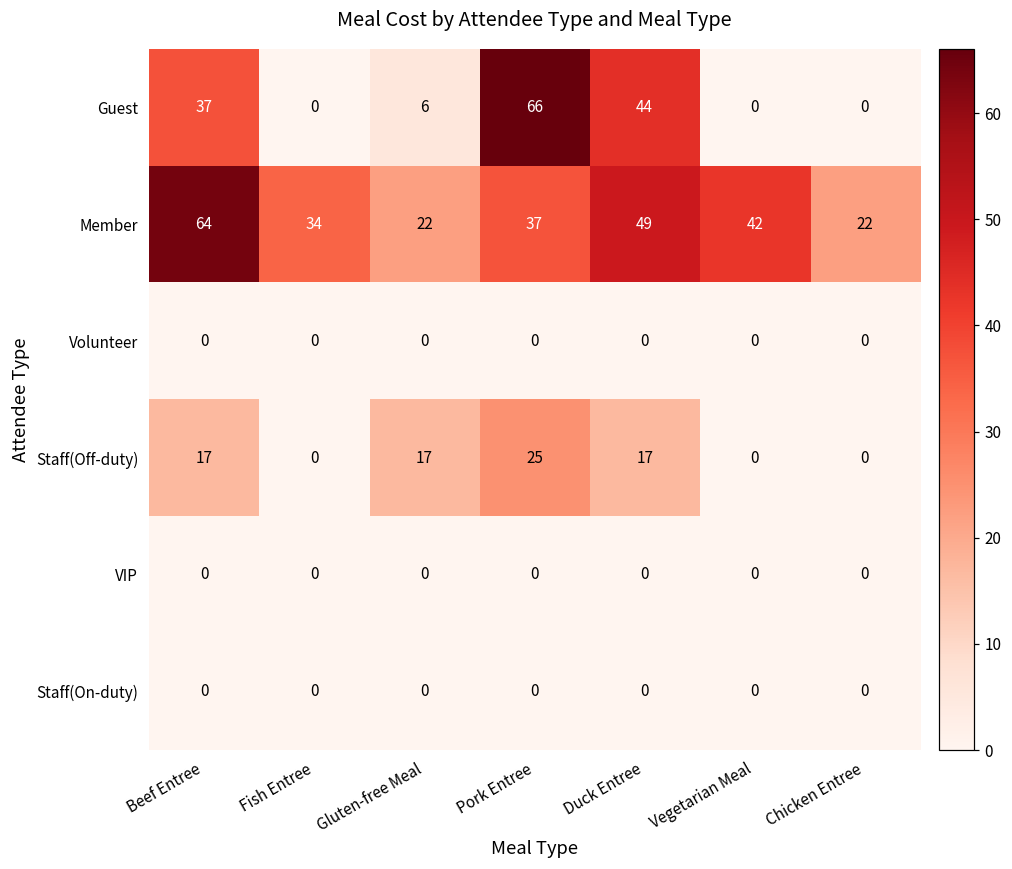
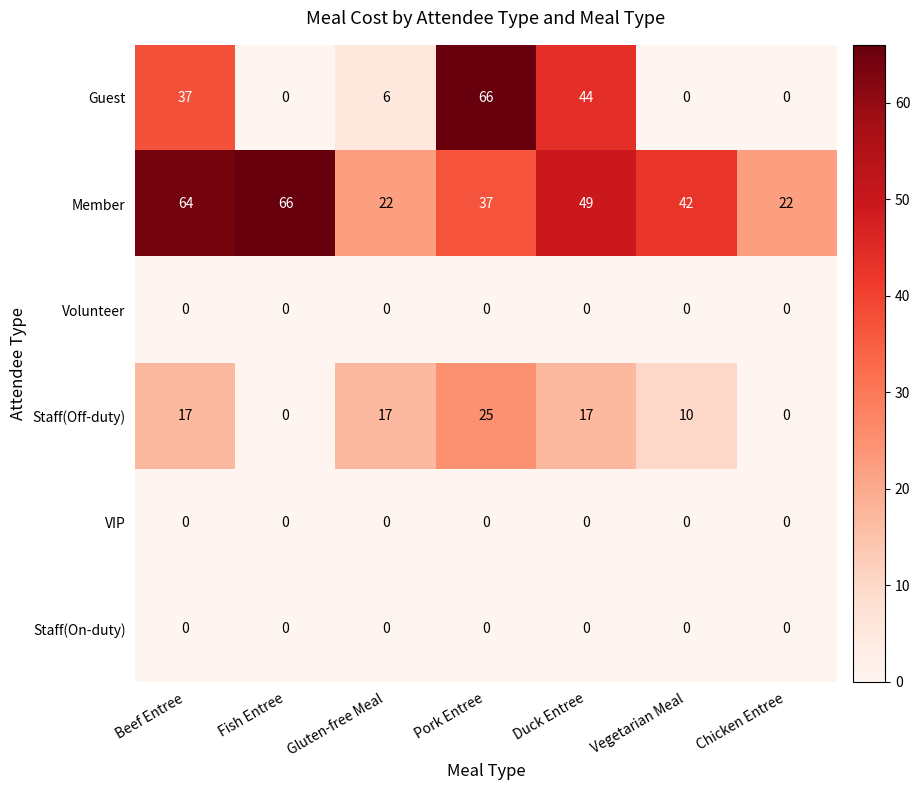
Member, Fish Entree: 34 -> 66
Staff(Off-duty), Vegetarian Meal: 0 -> 10
